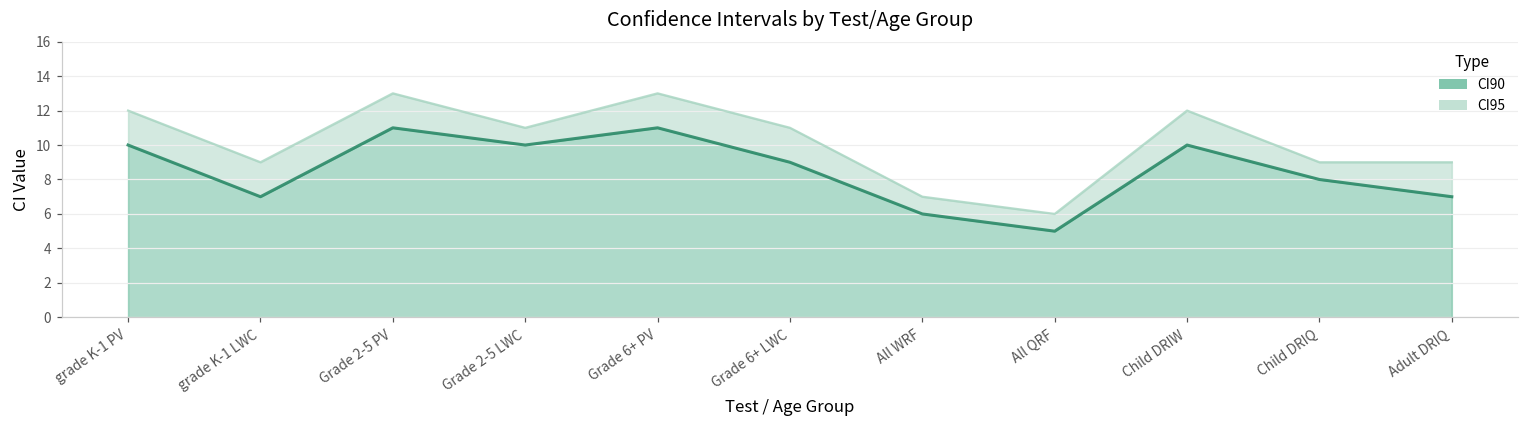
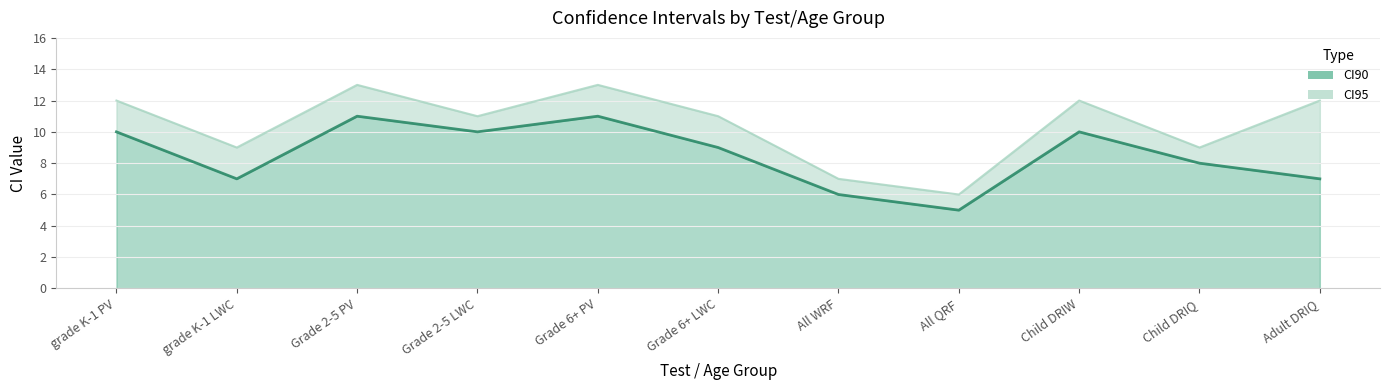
CI95, Adult DRIQ: 9 -> 12
